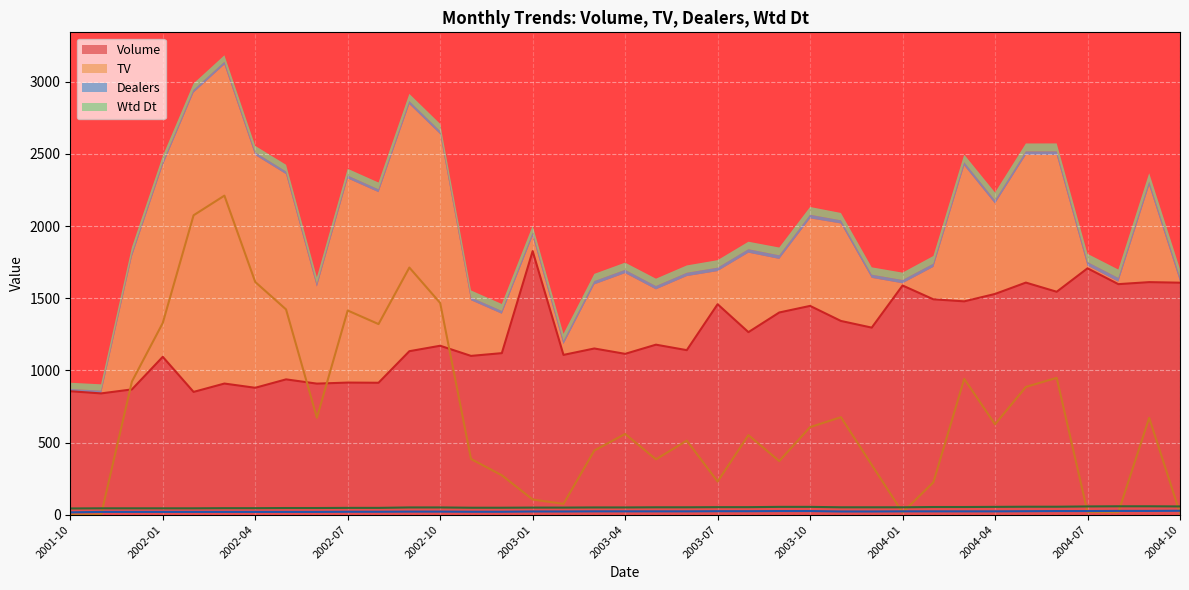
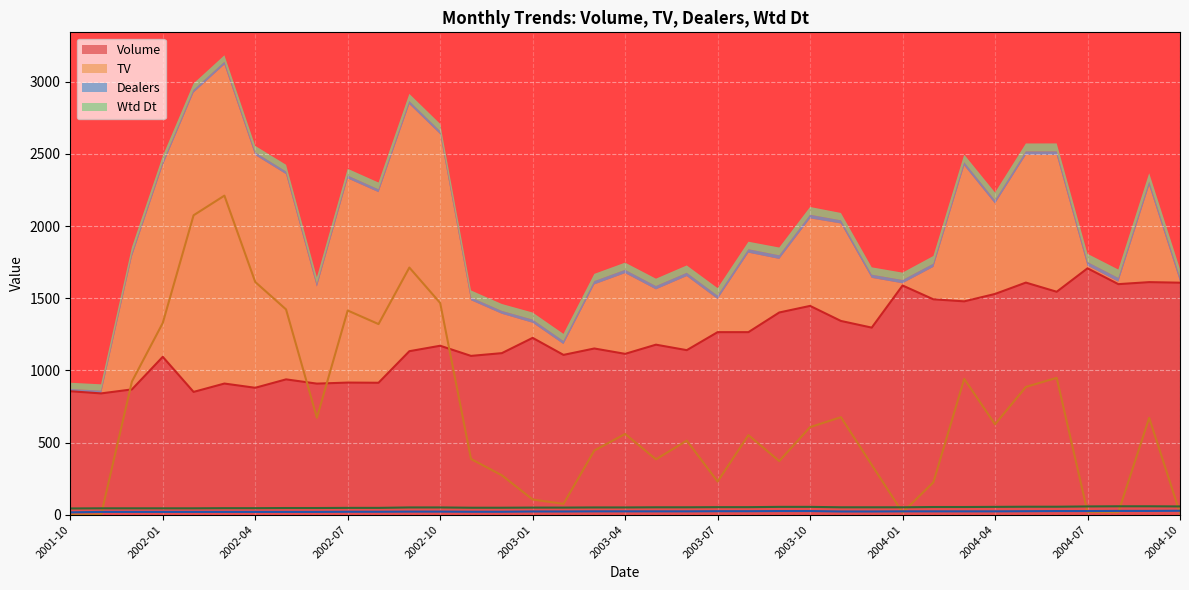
Volume, 2003-01: 1830 -> 1230
Volume, 2003-07: 1460 -> 1270
